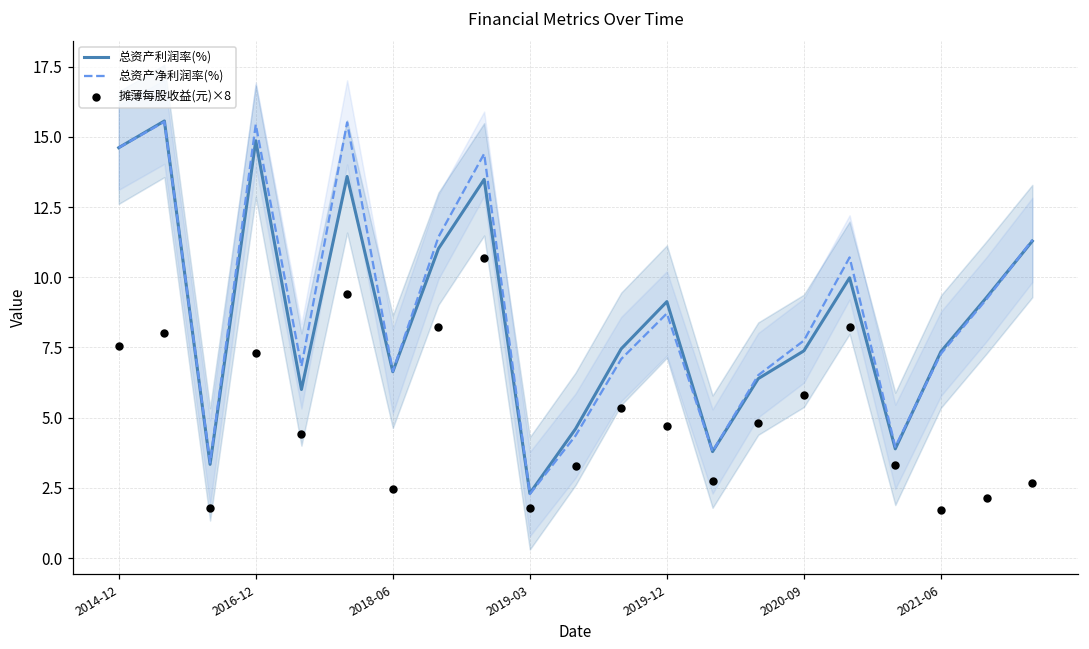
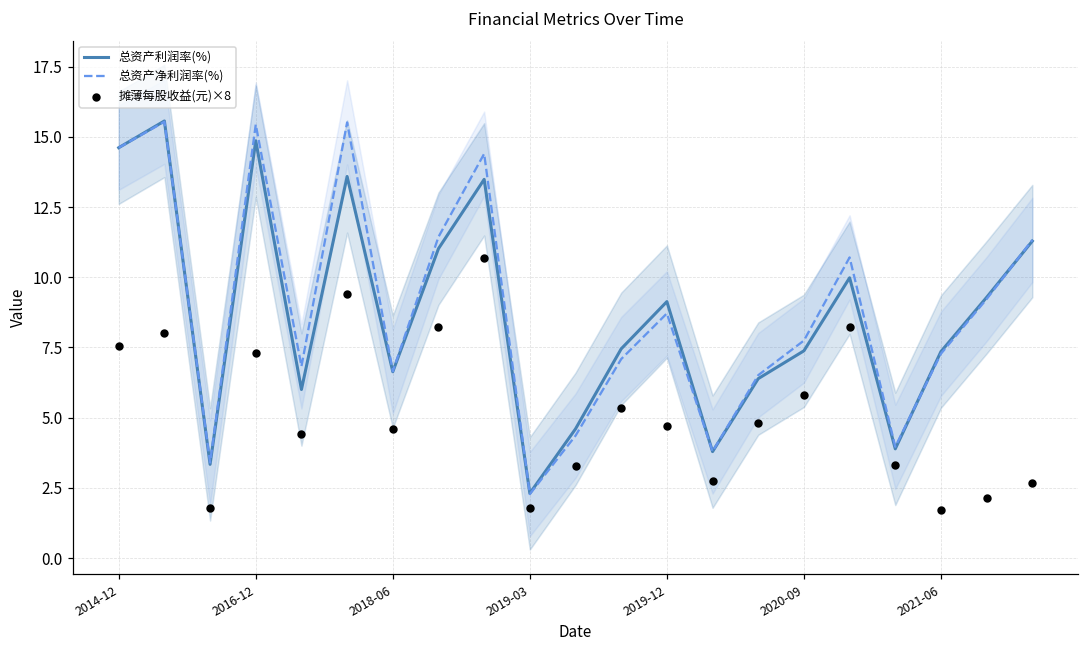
摊薄每股收益(元)×8, 2018-06: 2.5 -> 4.6
